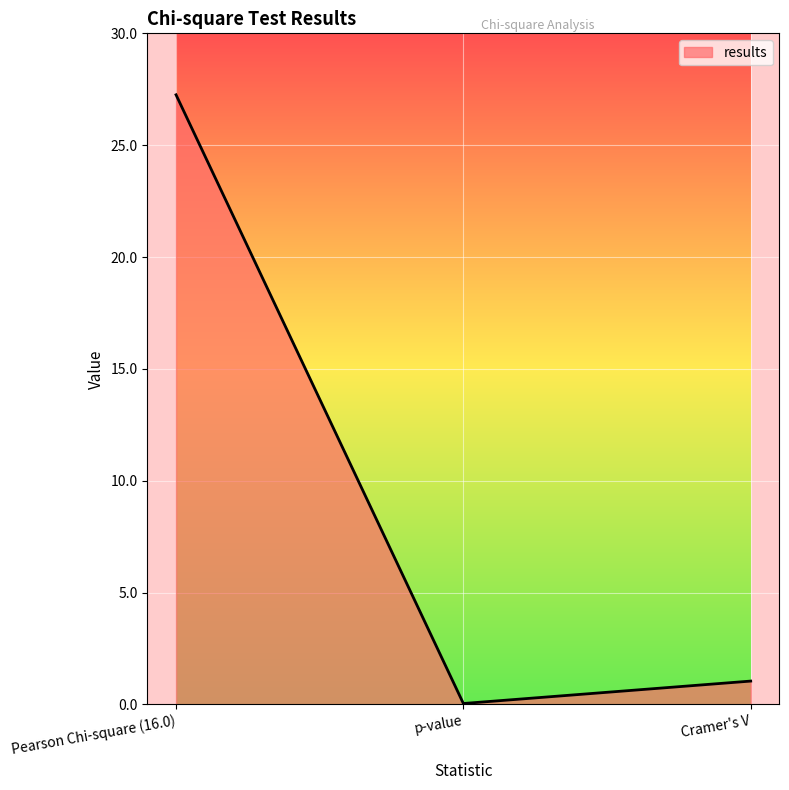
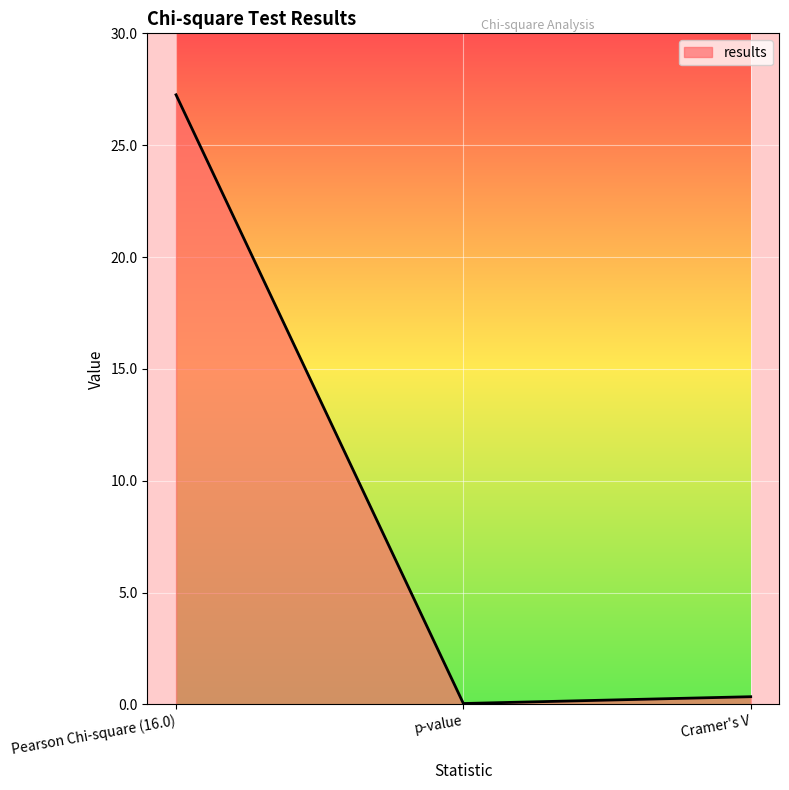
Cramer's V: 1.0 -> 0.3
